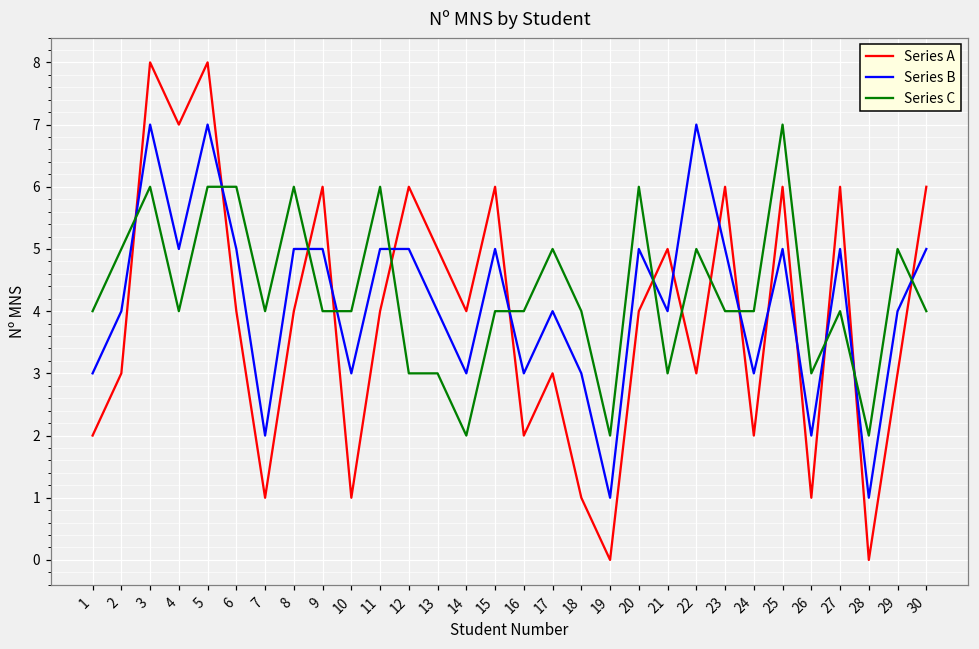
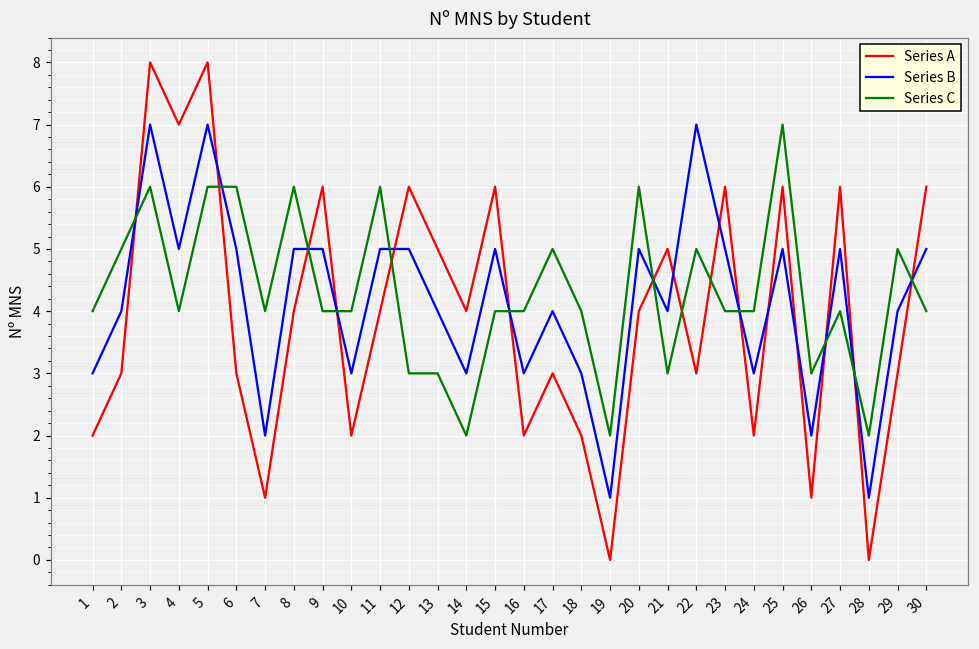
Series A, 6: 4 -> 3
Series A, 10: 1 -> 2
Series A, 18: 1 -> 2
